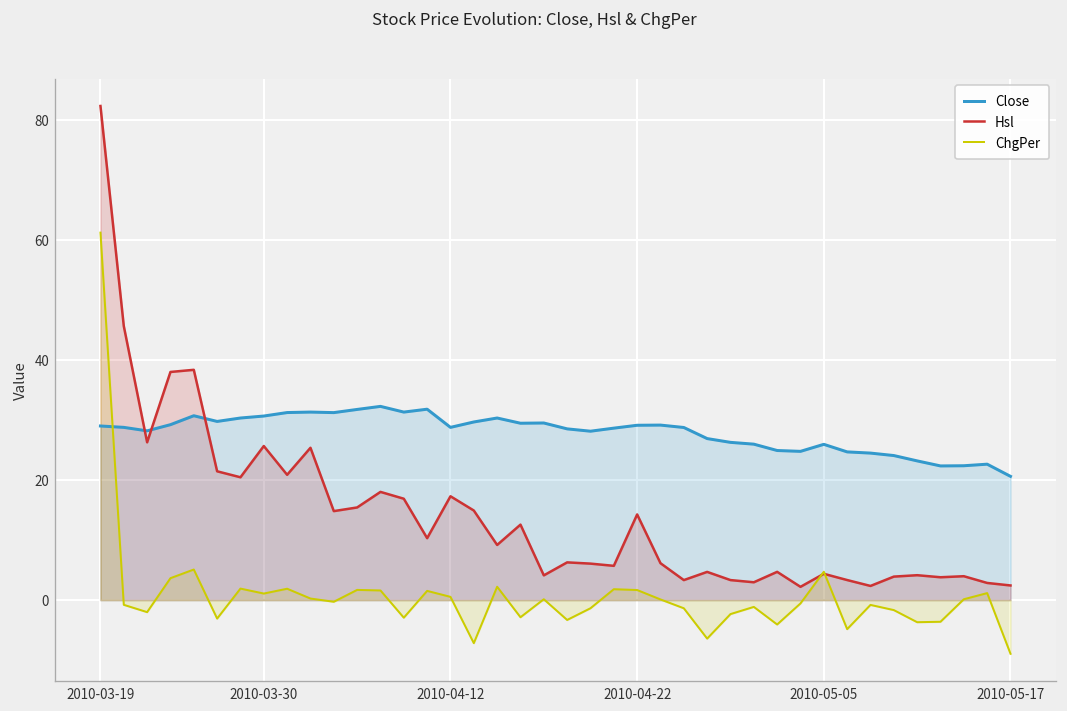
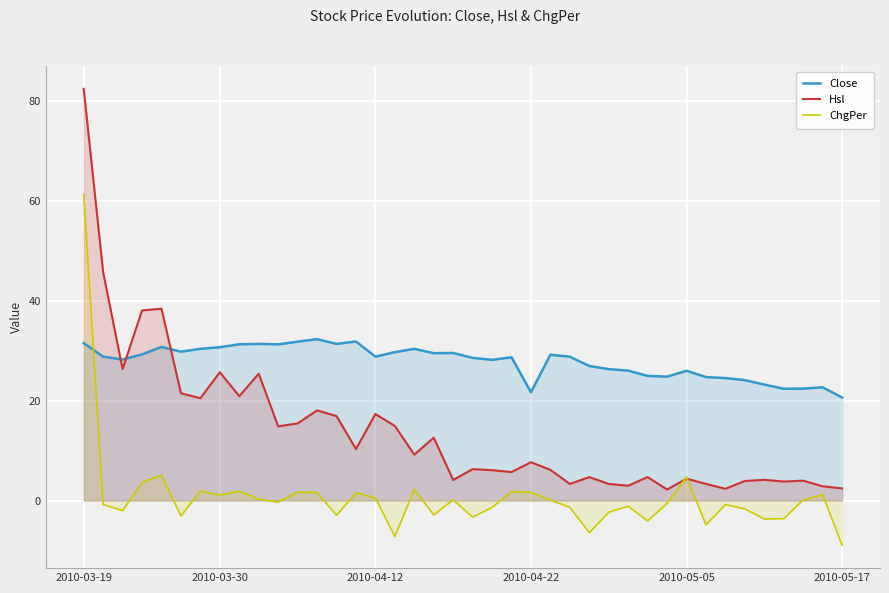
Close, 2010-03-19: 29 -> 31
Close, 2010-04-22: 29 -> 22
Hsl, 2010-04-22: 14 -> 8
